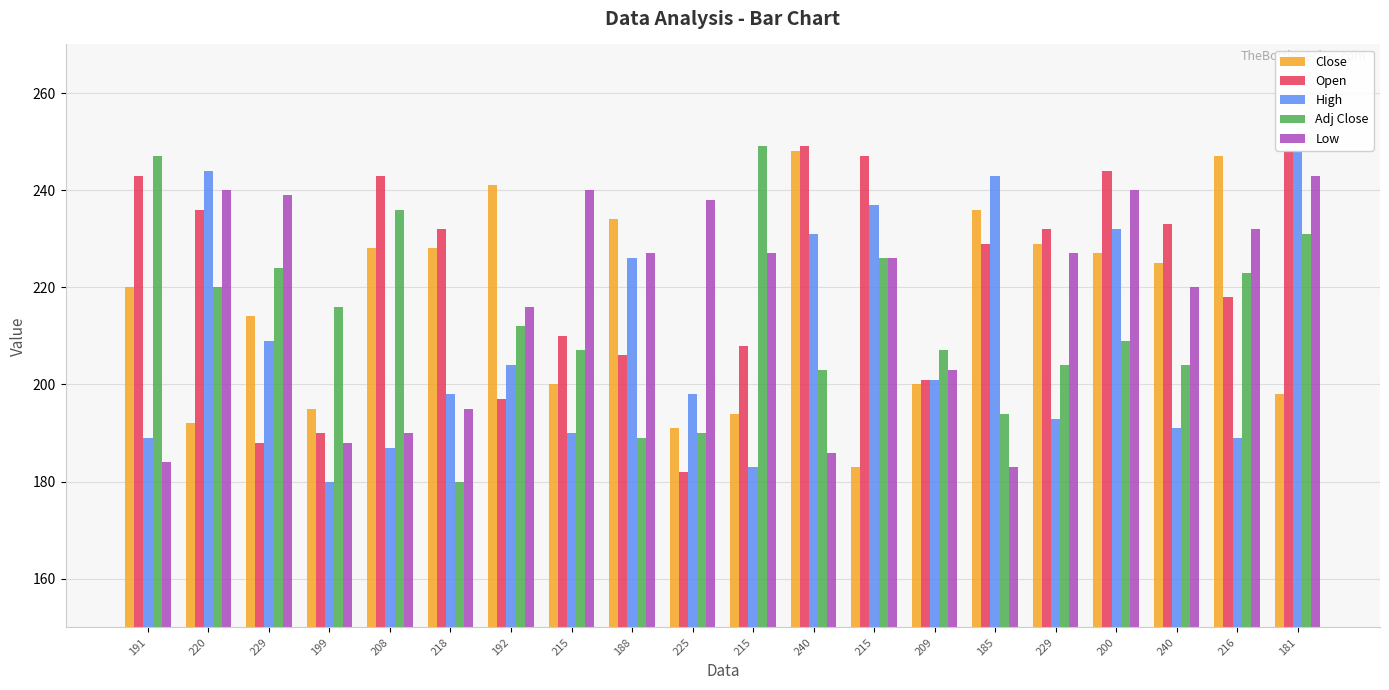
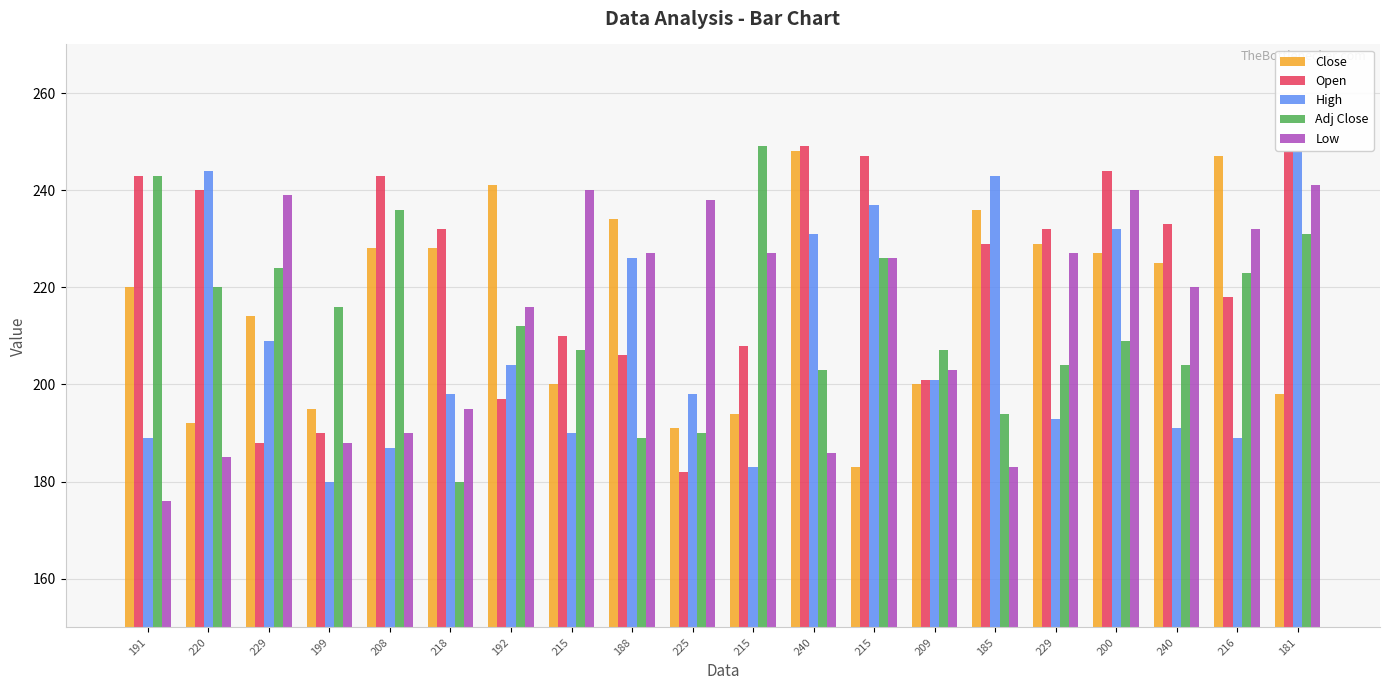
Adj Close, 191: 247 -> 243
Low, 191: 184 -> 176
Open, 220: 236 -> 240
Low, 220: 240 -> 185
Low, 181: 243 -> 241
